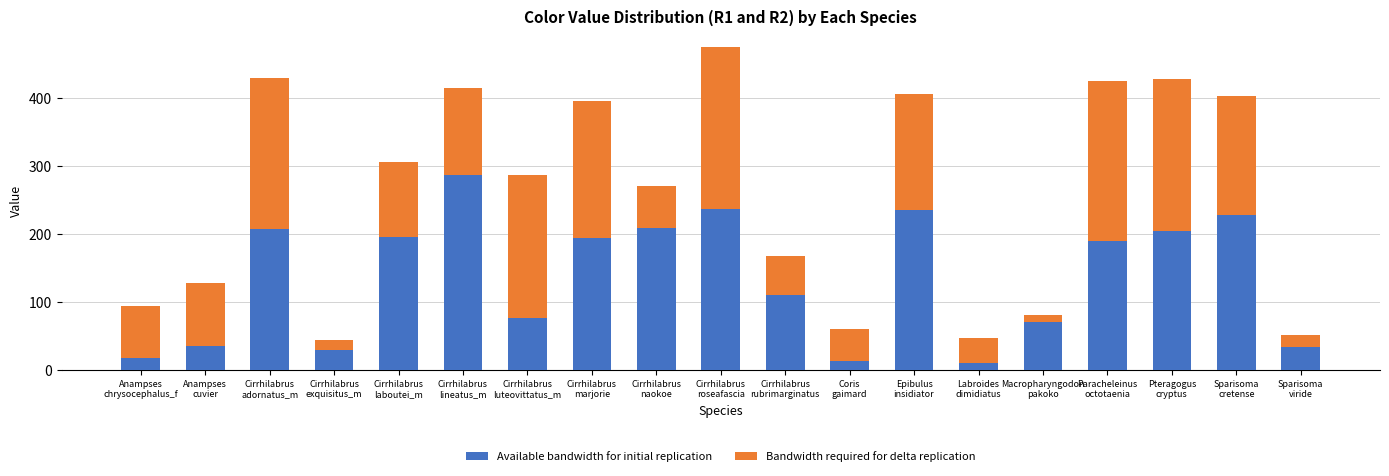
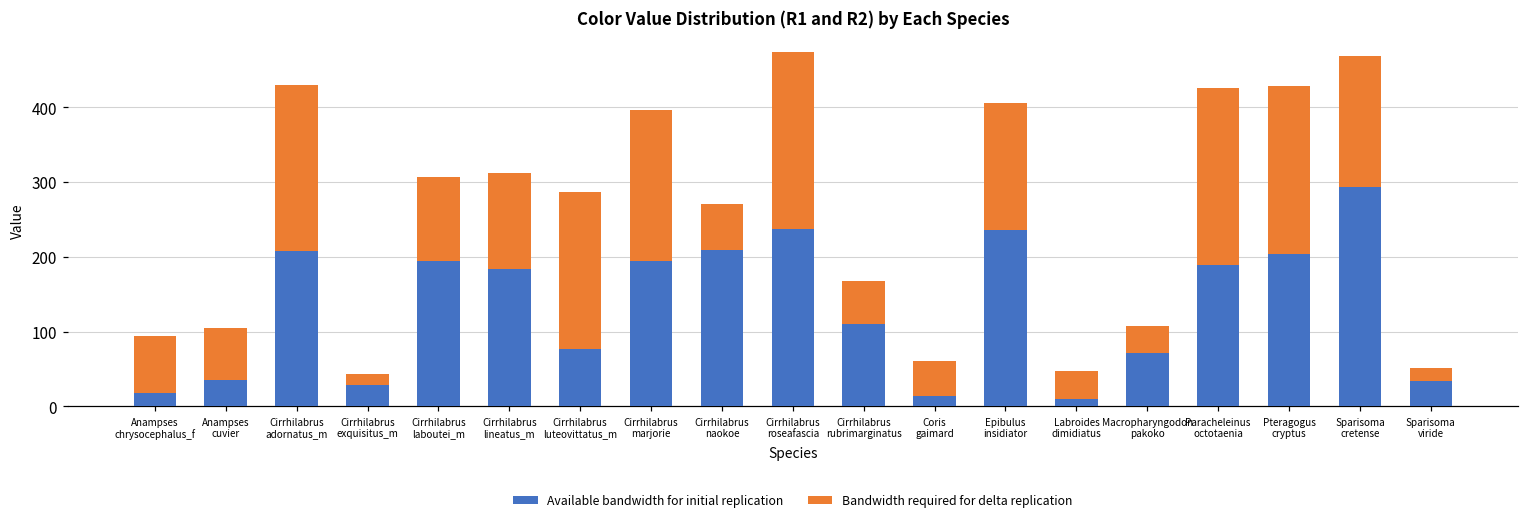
Bandwidth required for delta replication, Anampses cuvier: 90 -> 70
Available bandwidth for initial replication, Cirrhilabrus lineatus_m: 290 -> 180
Bandwidth required for delta replication, Macropharyngodon pakoko: 10 -> 40
Available bandwidth for initial replication, Sparisoma cretense: 230 -> 290
